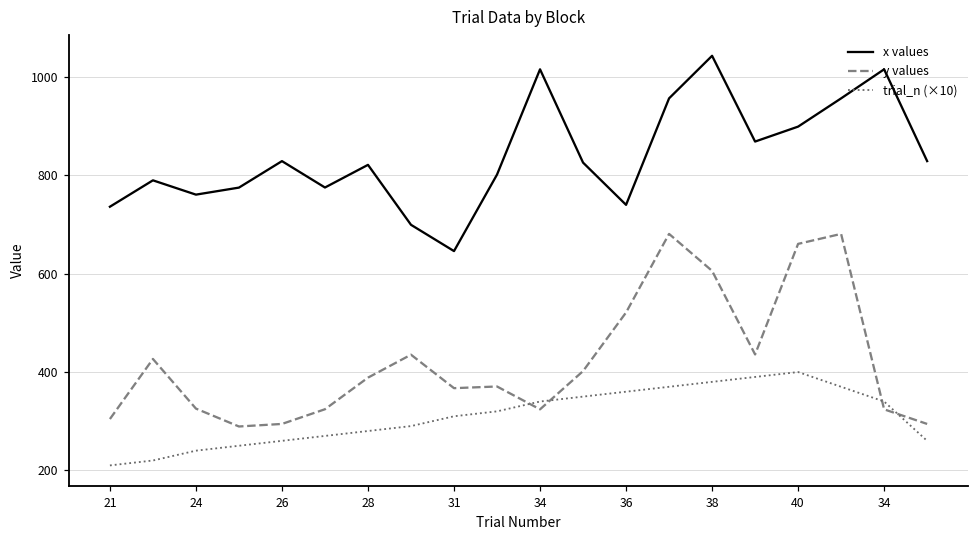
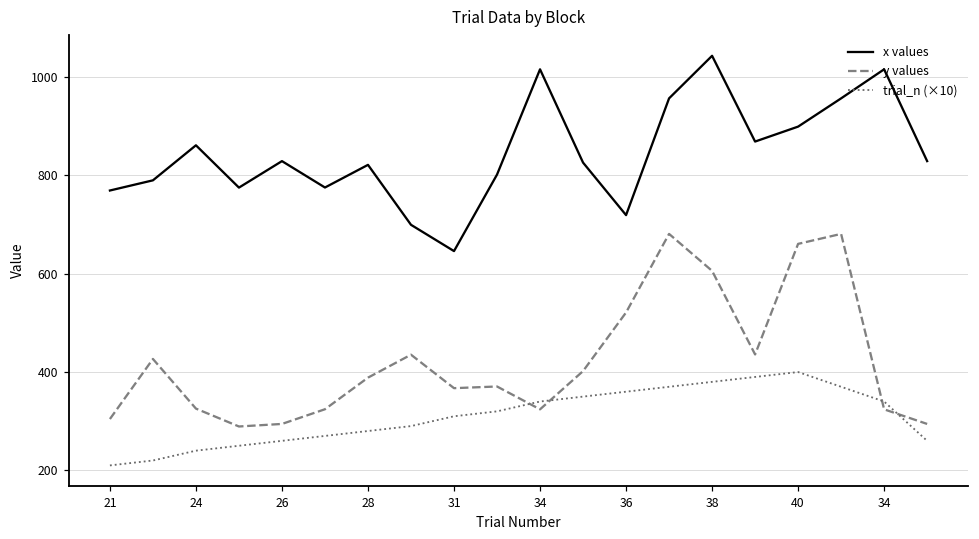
x values, 21: 740 -> 770
x values, 24: 760 -> 860
x values, 36: 740 -> 720
